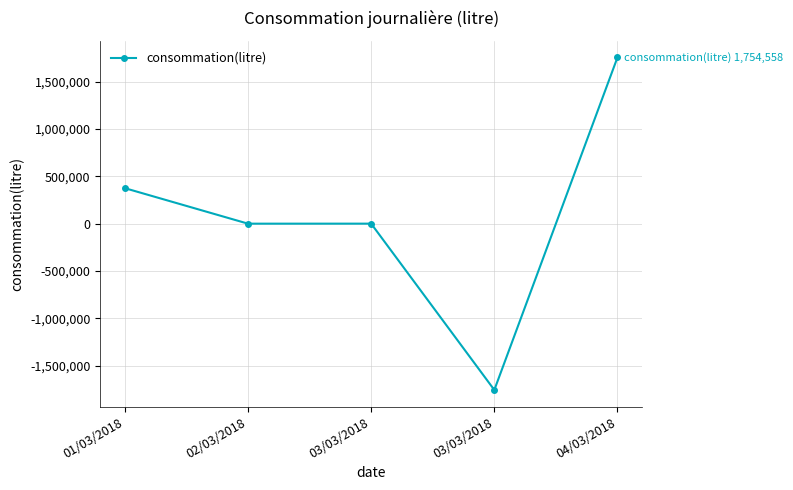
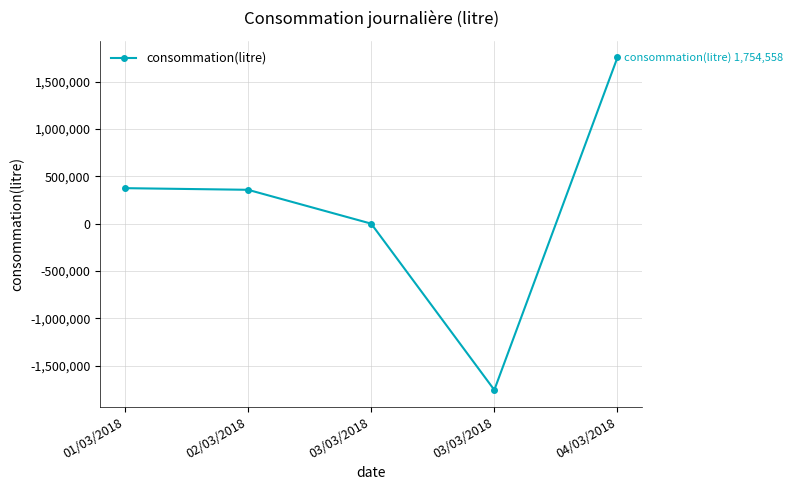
02/03/2018: 0 -> 400,000
